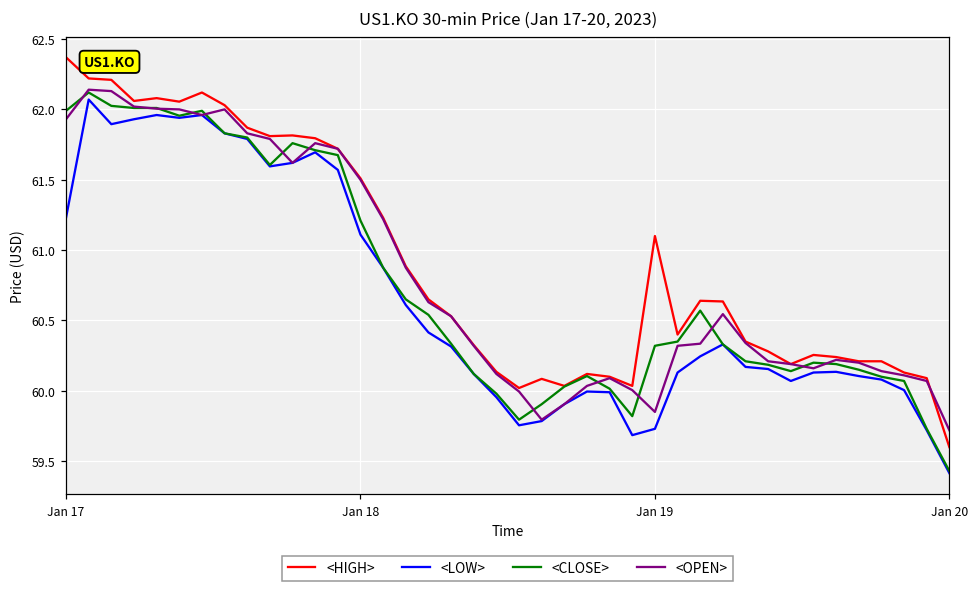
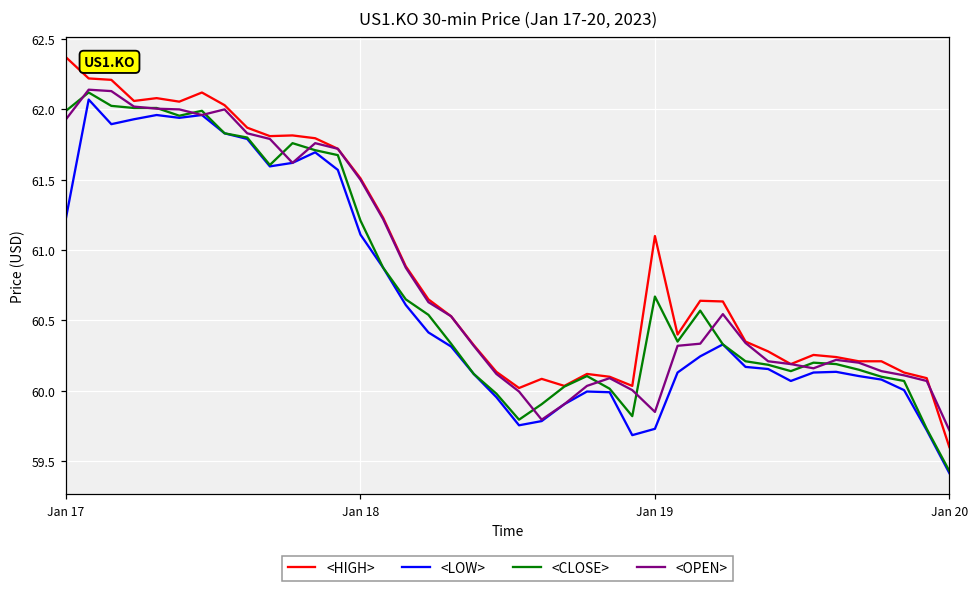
<CLOSE>, Jan 19: 60.32 -> 60.67
